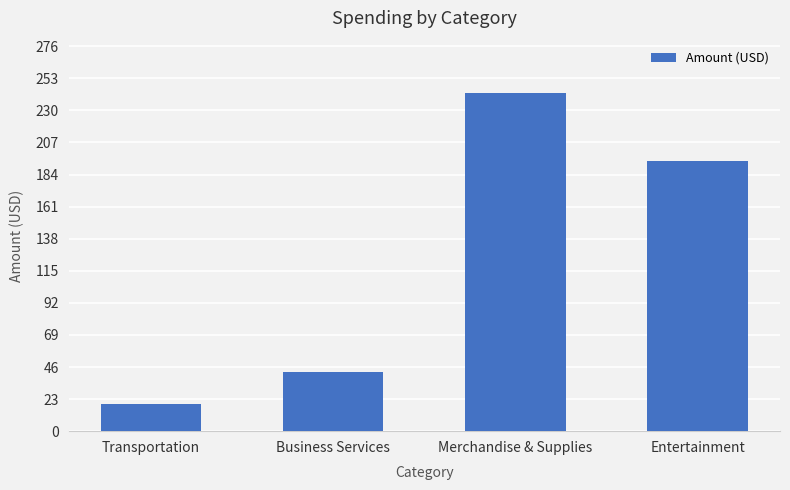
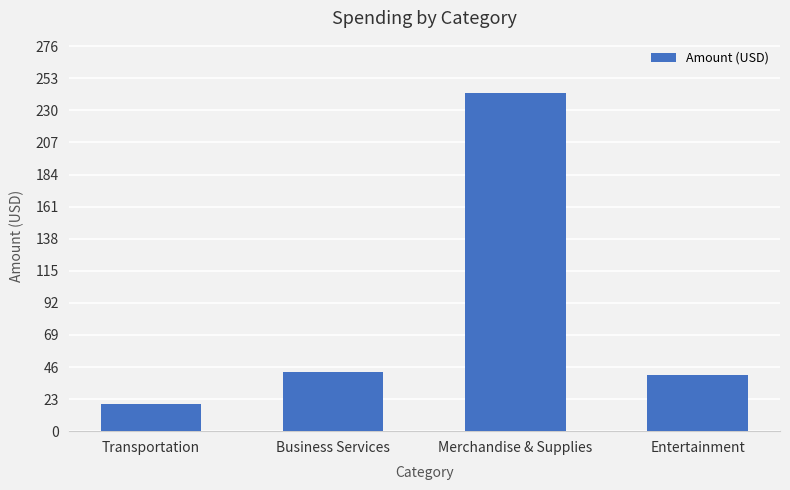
Entertainment: 194 -> 40
